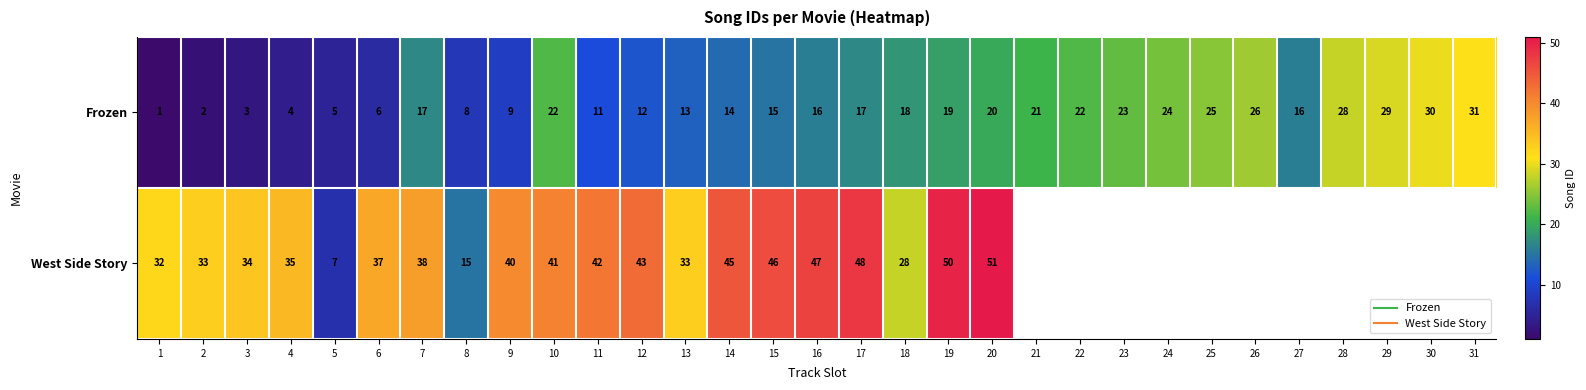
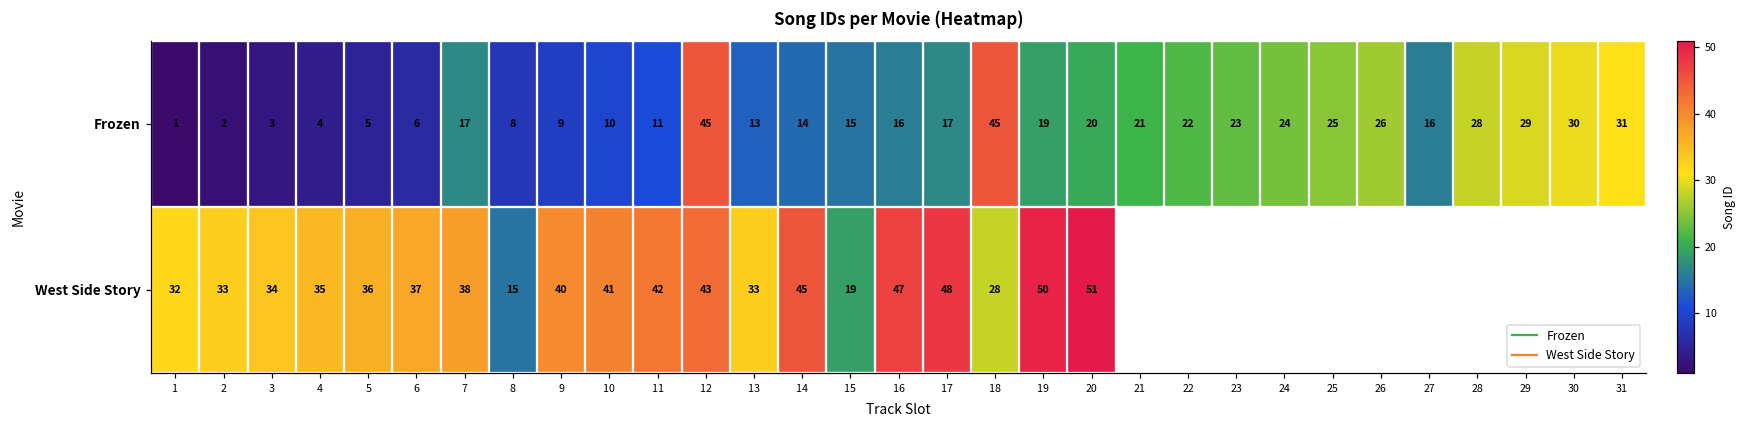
Frozen, 10: 22 -> 10
Frozen, 12: 12 -> 45
Frozen, 18: 18 -> 45
West Side Story, 5: 7 -> 36
West Side Story, 15: 46 -> 19
